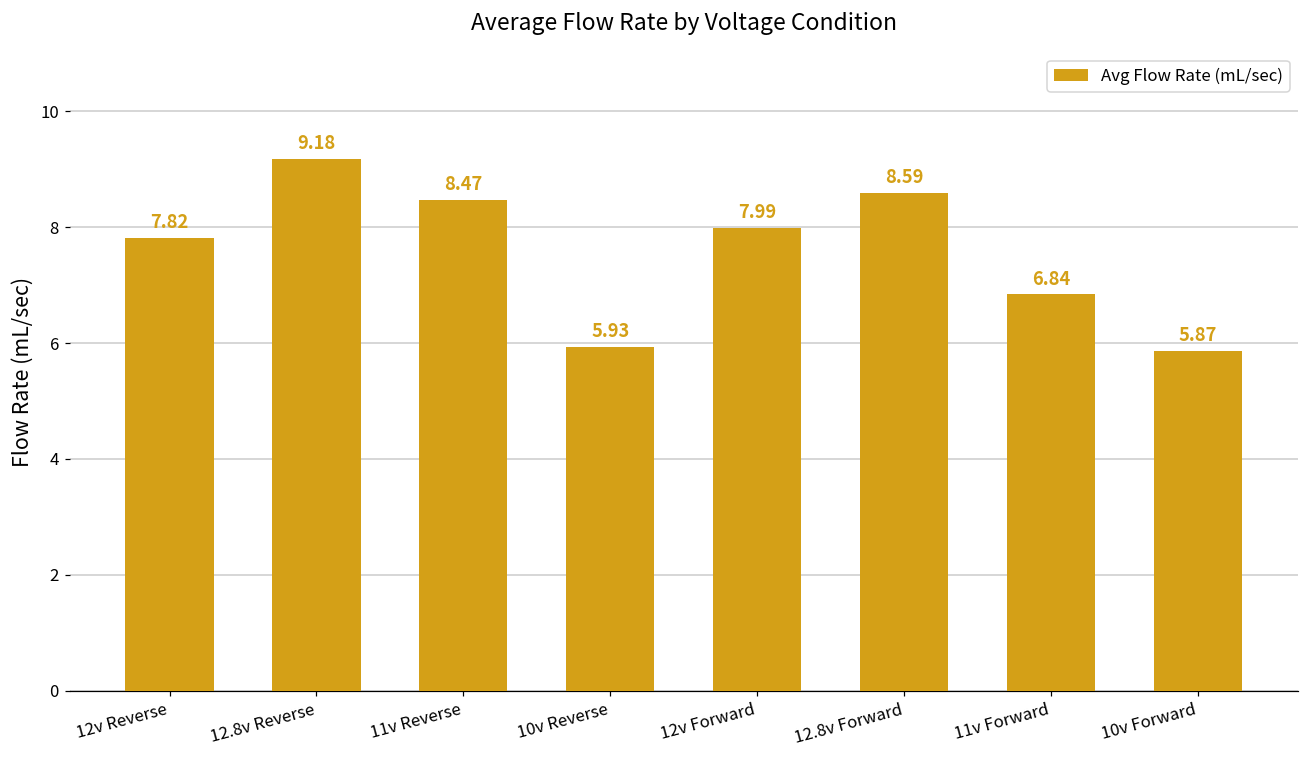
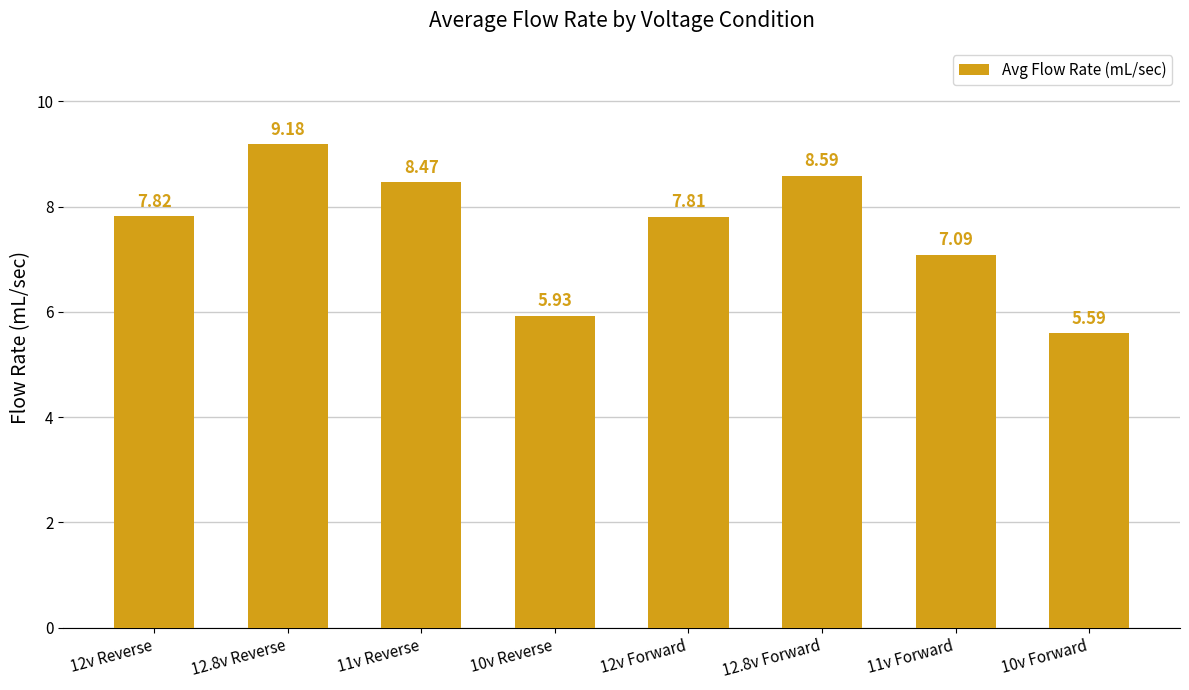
12v Forward: 7.99 -> 7.81
11v Forward: 6.84 -> 7.09
10v Forward: 5.87 -> 5.59
